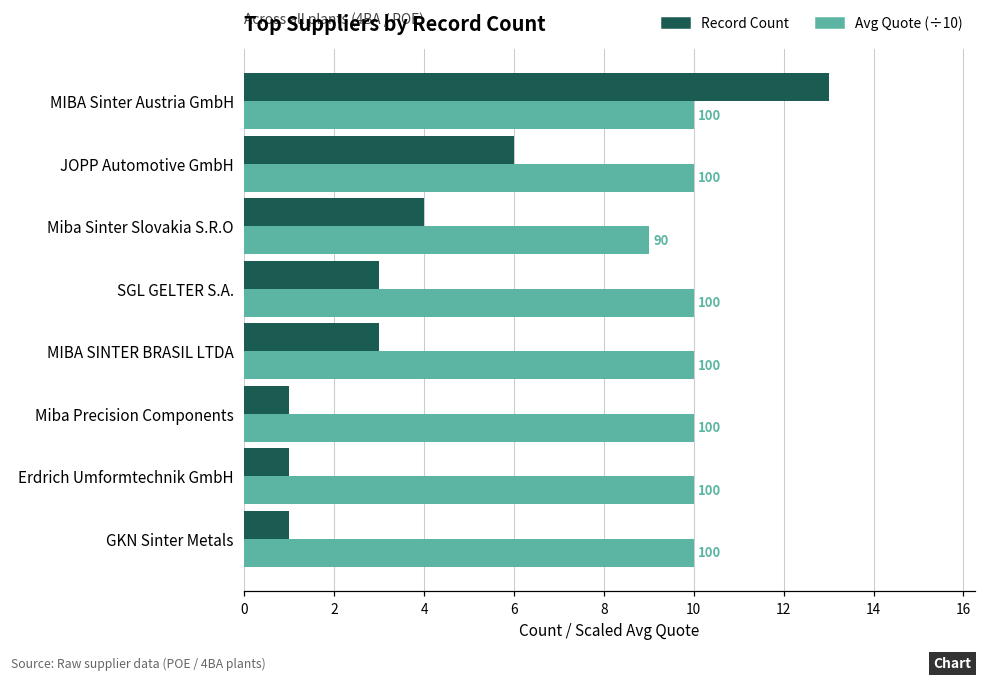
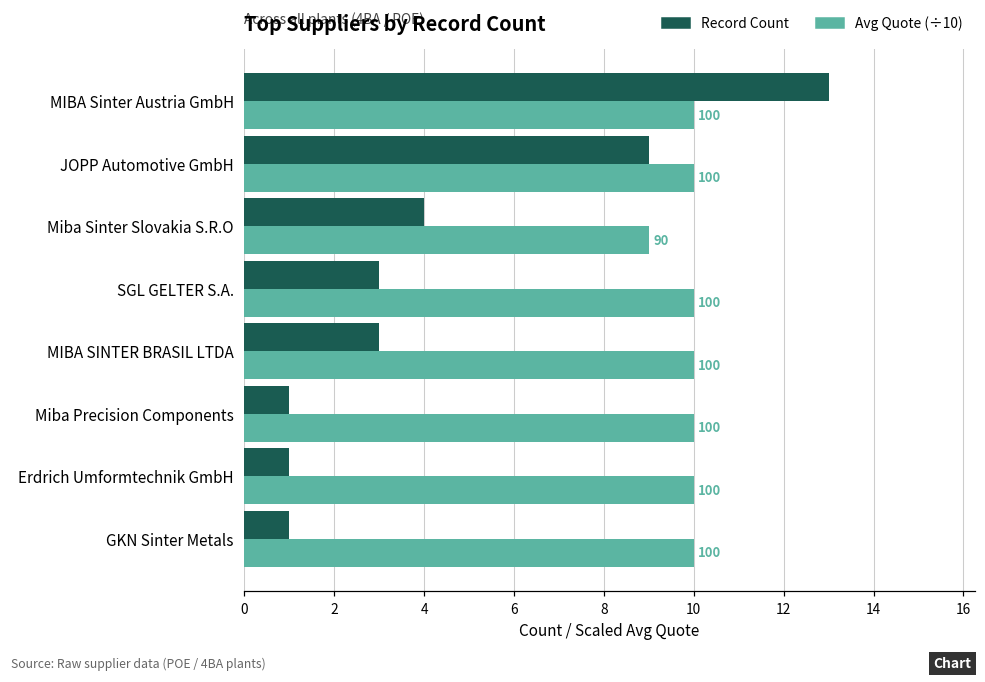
Record Count, JOPP Automotive GmbH: 6 -> 9
